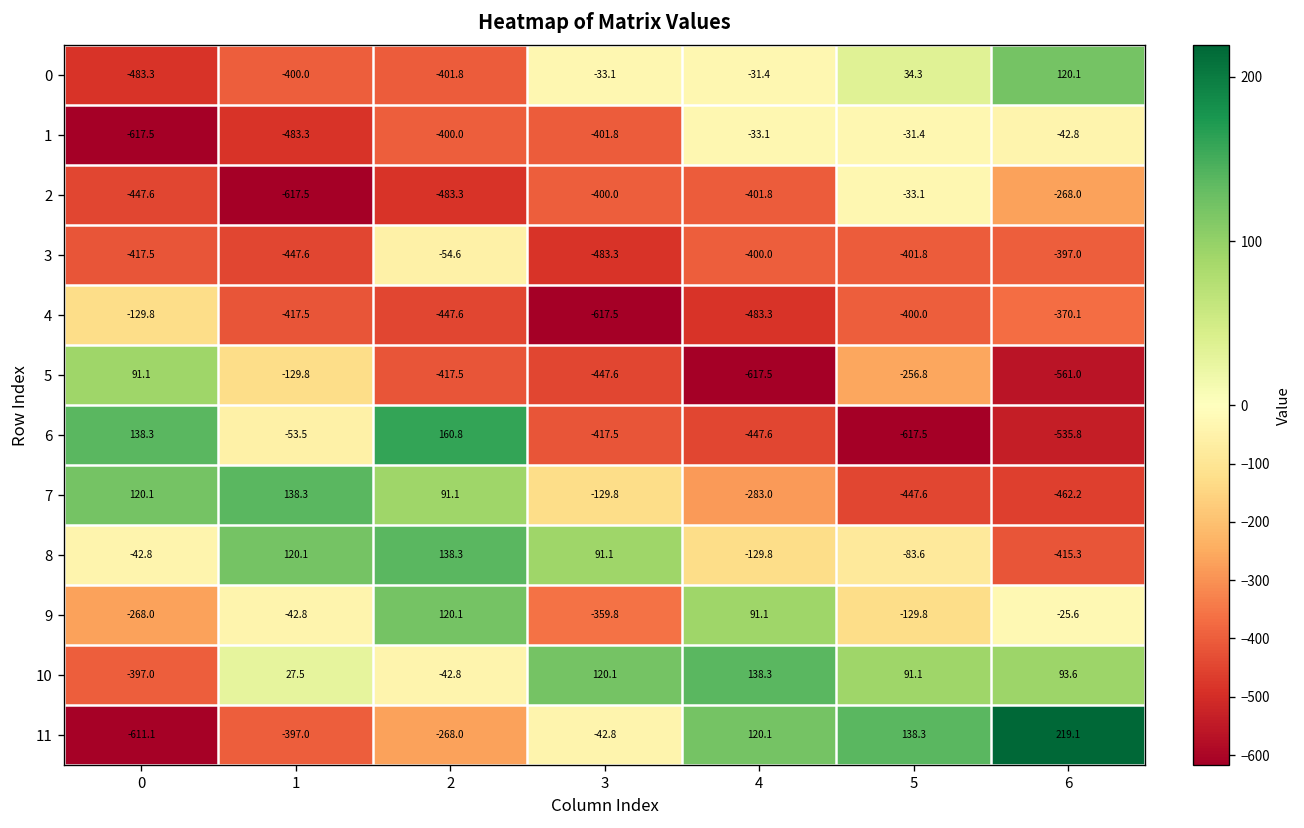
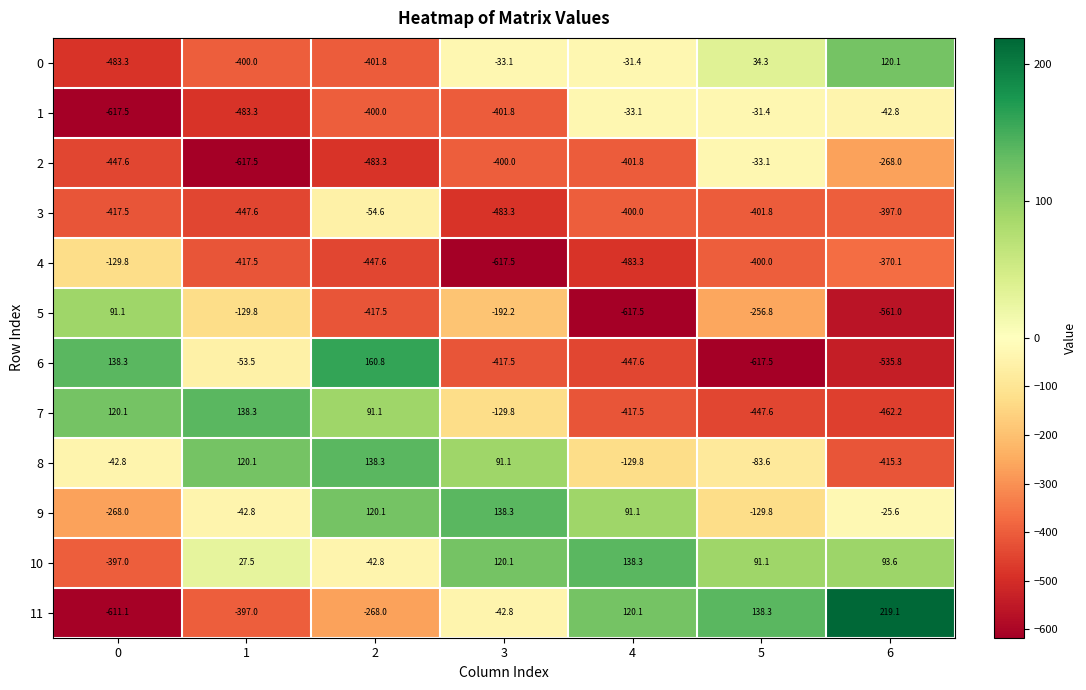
5, 3: -447.6 -> -192.2
7, 4: -283.0 -> -417.5
9, 3: -359.8 -> 138.3
